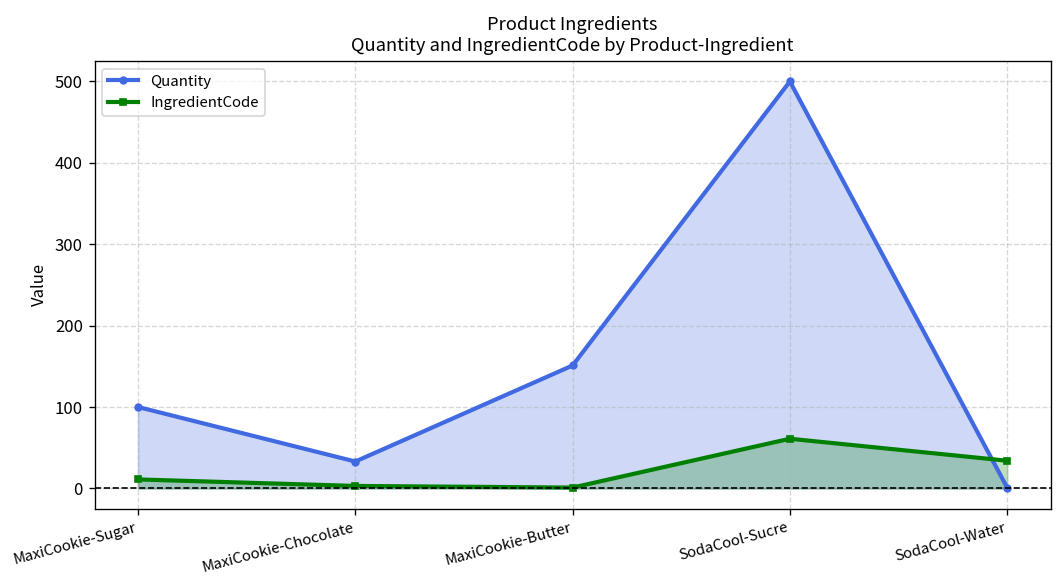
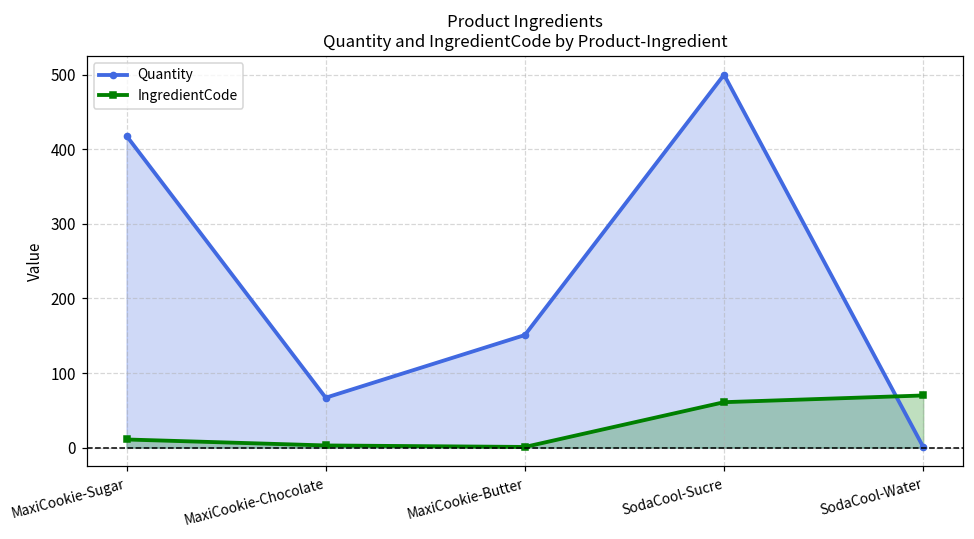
Quantity, MaxiCookie-Sugar: 100 -> 420
Quantity, MaxiCookie-Chocolate: 30 -> 70
IngredientCode, SodaCool-Water: 30 -> 70
